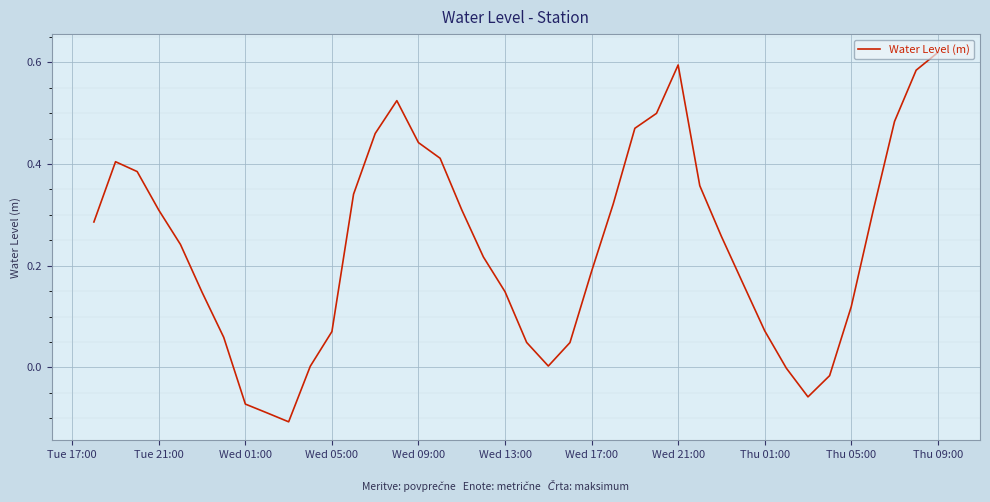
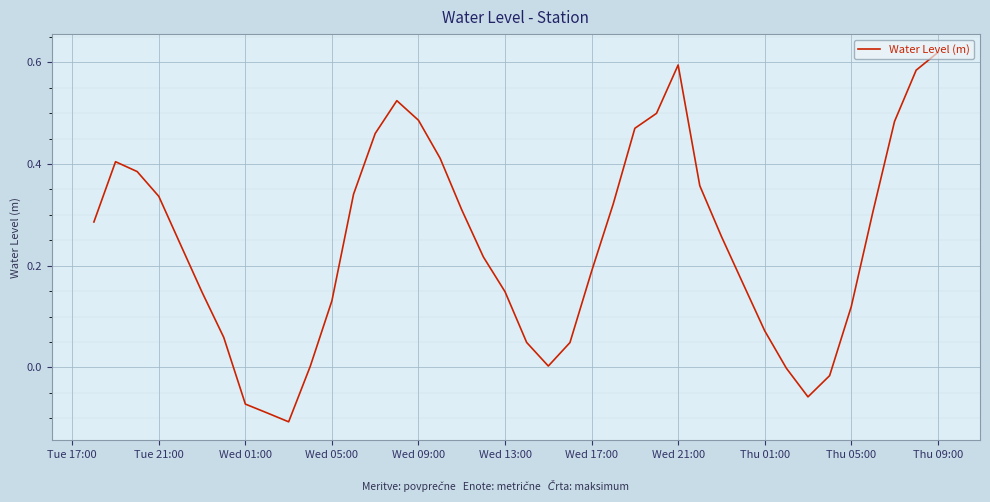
Tue 21:00: 0.31 -> 0.34
Wed 05:00: 0.07 -> 0.13
Wed 09:00: 0.44 -> 0.49
